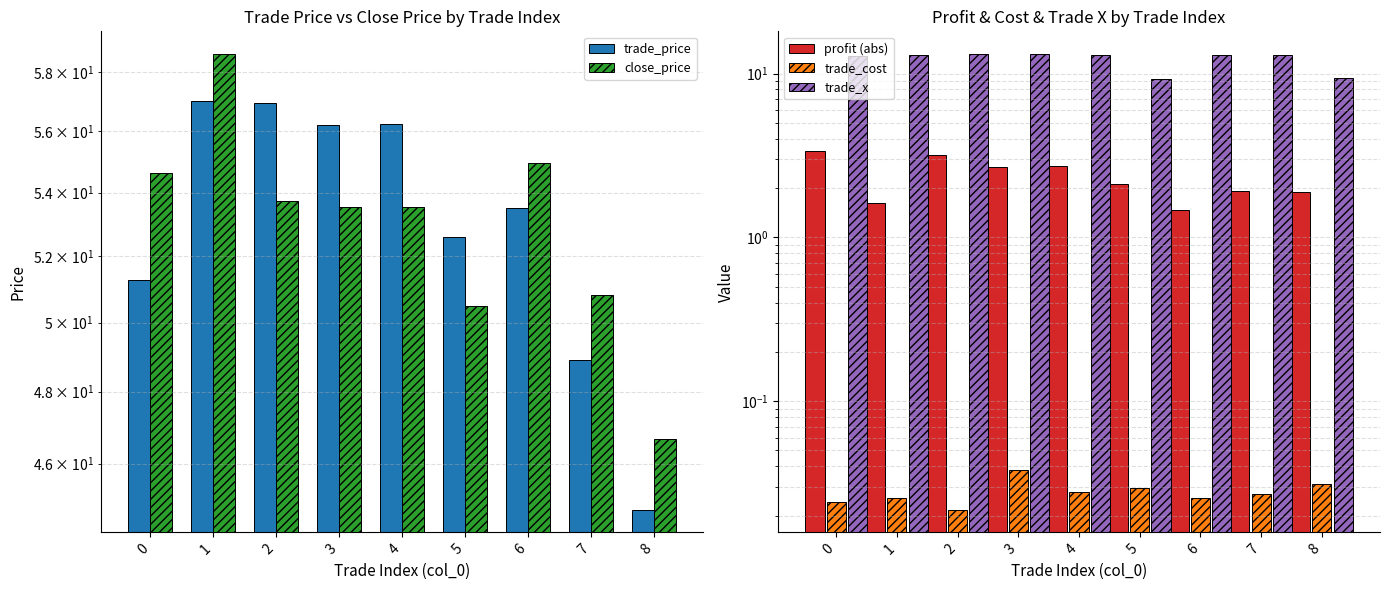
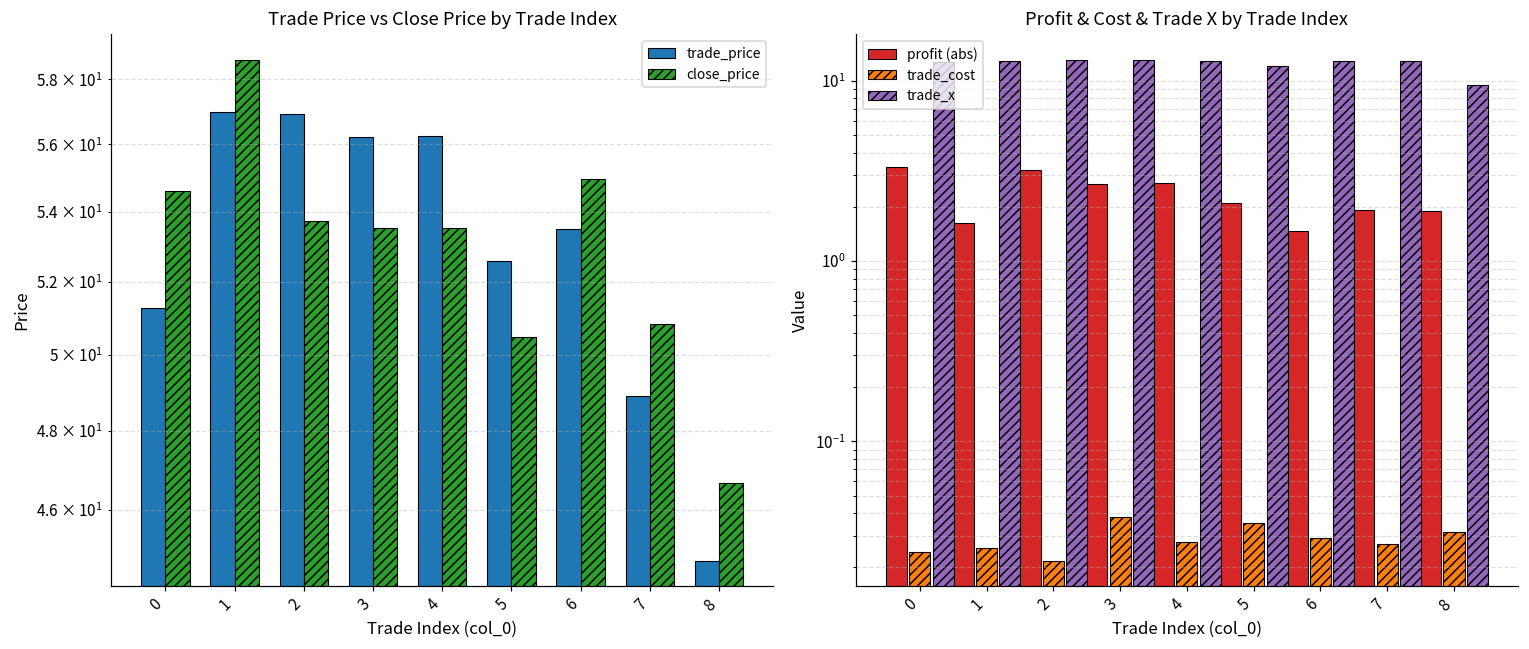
Profit & Cost & Trade X by Trade Index, trade_cost, 5: 0.030 -> 0.035
Profit & Cost & Trade X by Trade Index, trade_x, 5: 9 -> 12
Profit & Cost & Trade X by Trade Index, trade_cost, 6: 0.026 -> 0.029
